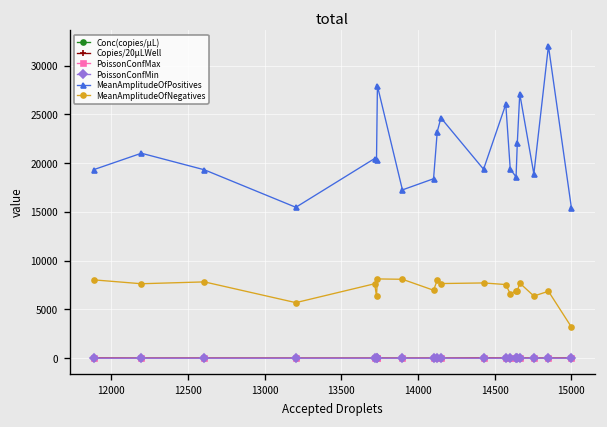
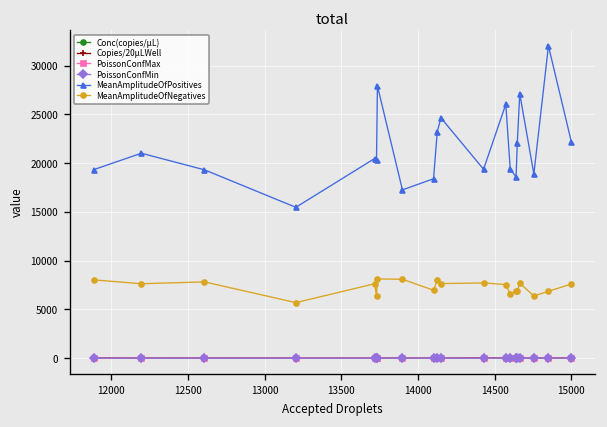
MeanAmplitudeOfPositives, 15000: 15000 -> 22000
MeanAmplitudeOfNegatives, 15000: 3000 -> 8000
